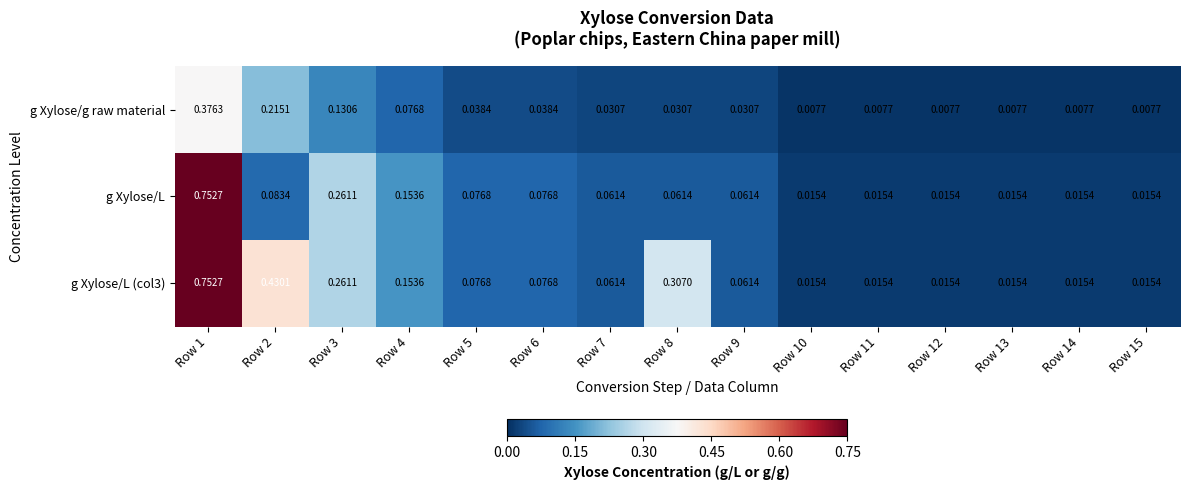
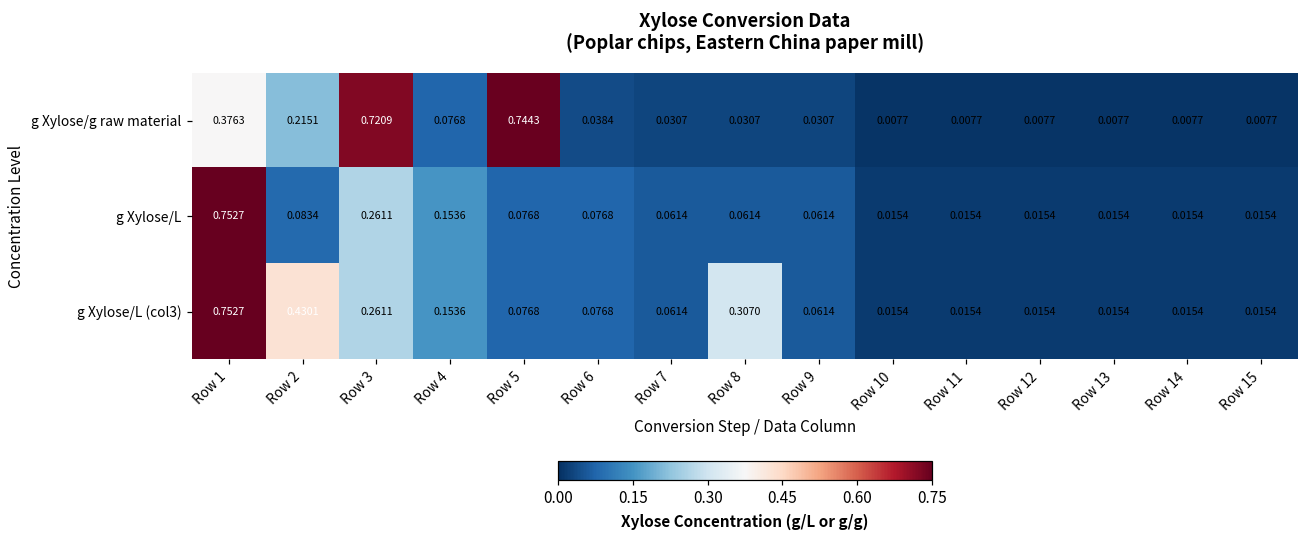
g Xylose/g raw material, Row 3: 0.1306 -> 0.7209
g Xylose/g raw material, Row 5: 0.0384 -> 0.7443
